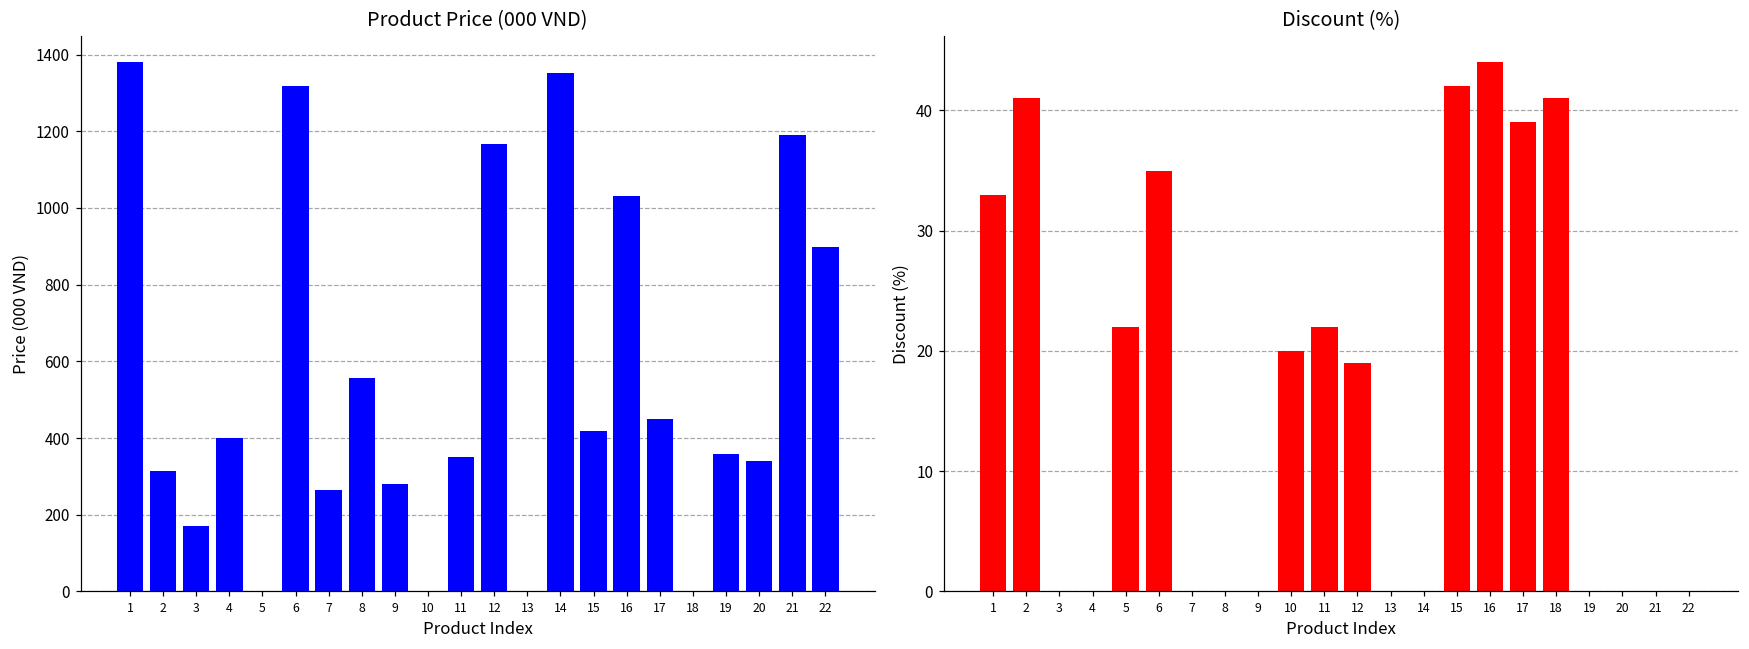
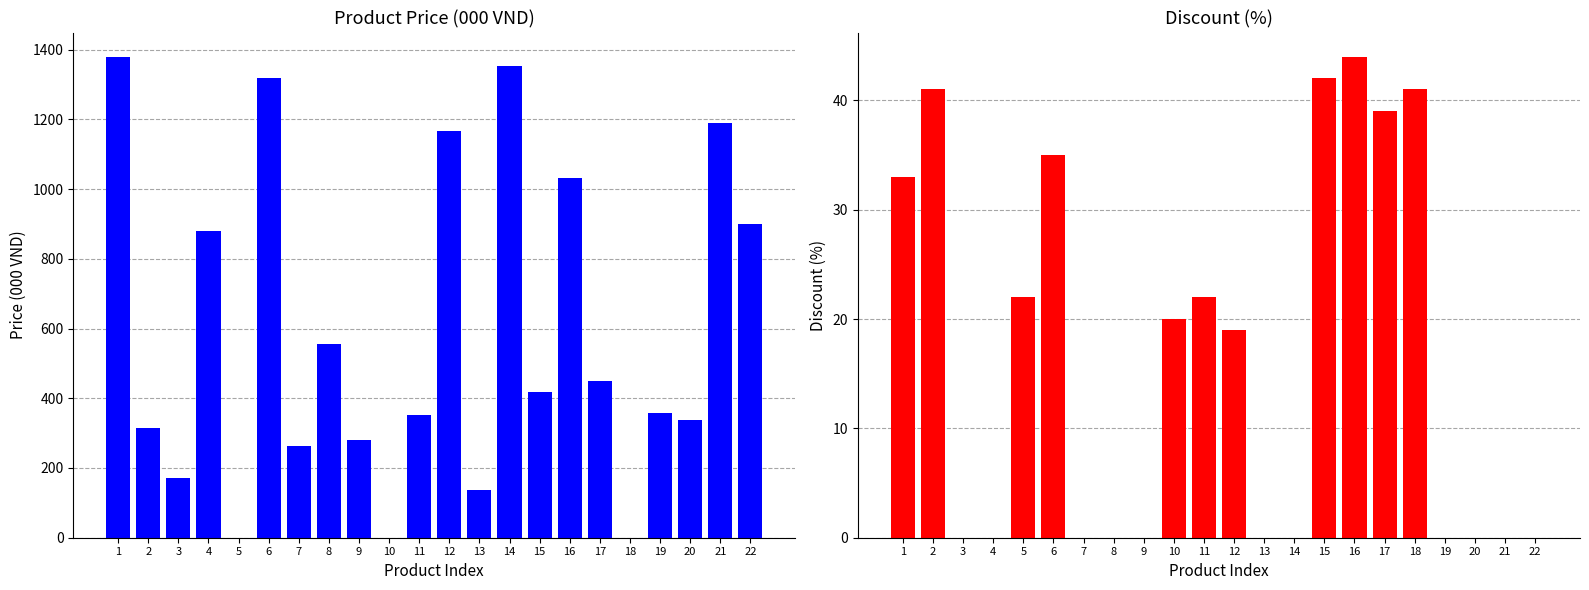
Product Price (000 VND), 4: 400 -> 880
Product Price (000 VND), 13: 0 -> 140
